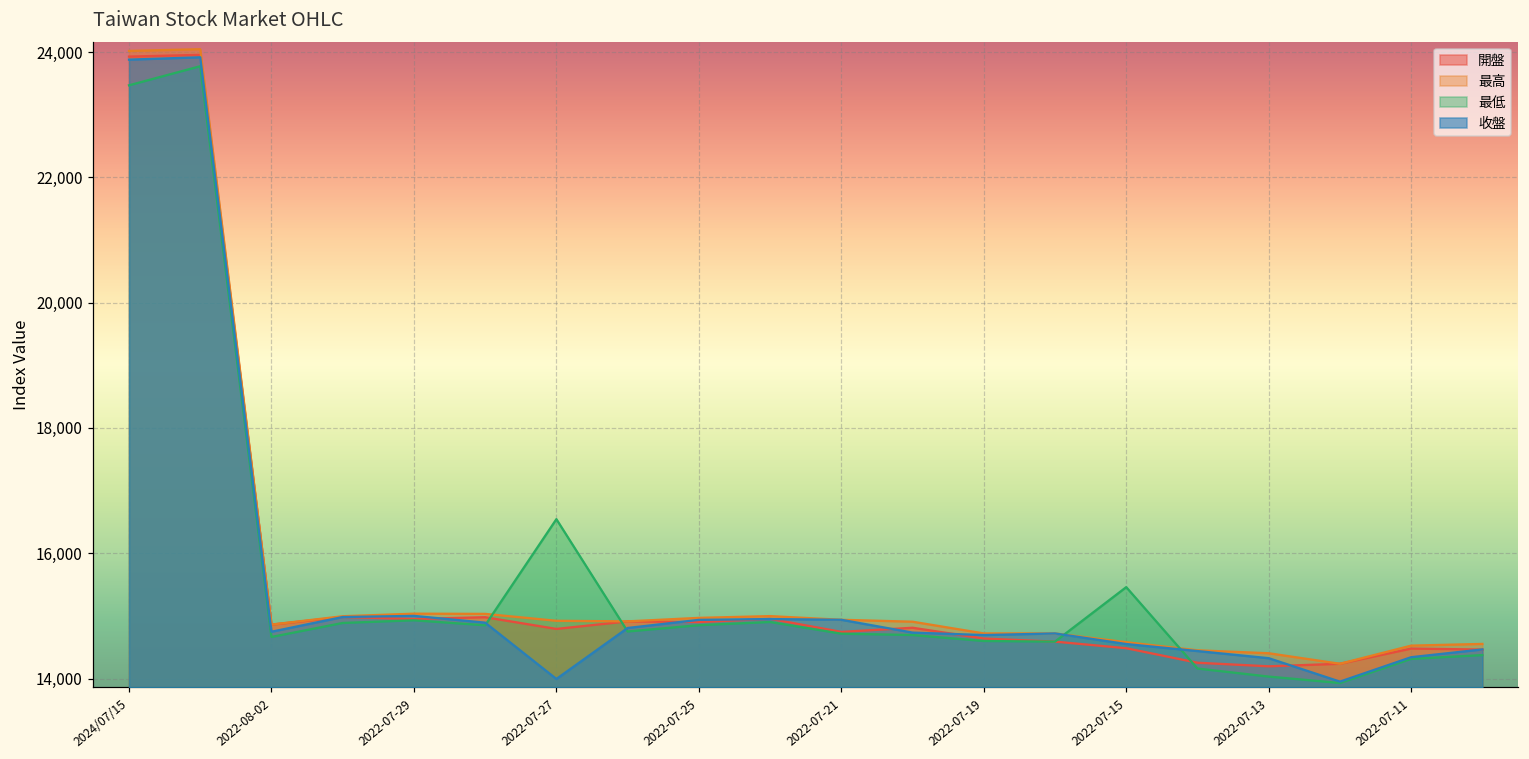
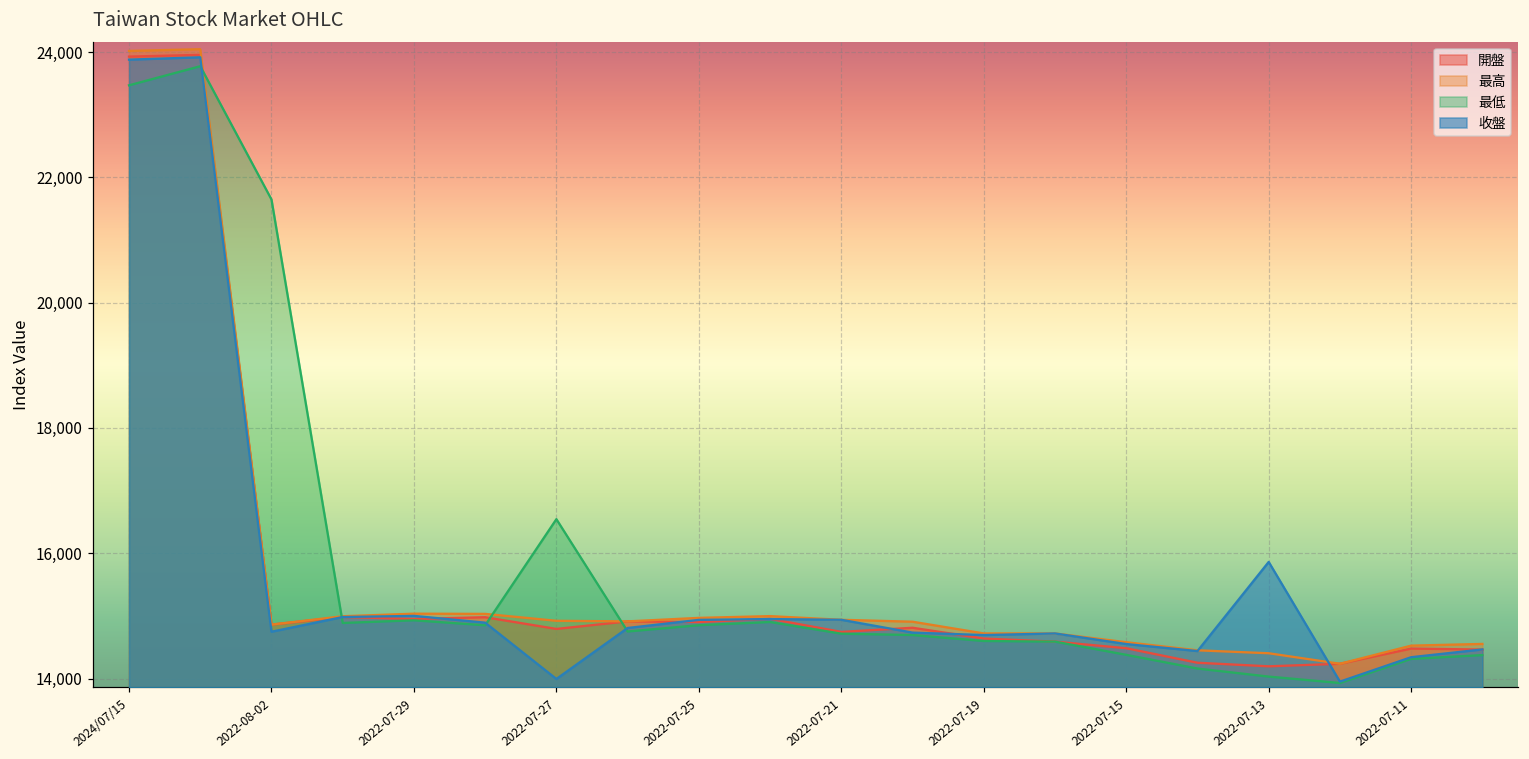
最低, 2022-08-02: 14,700 -> 21,600
最低, 2022-07-15: 15,500 -> 14,400
收盤, 2022-07-13: 14,300 -> 15,900
